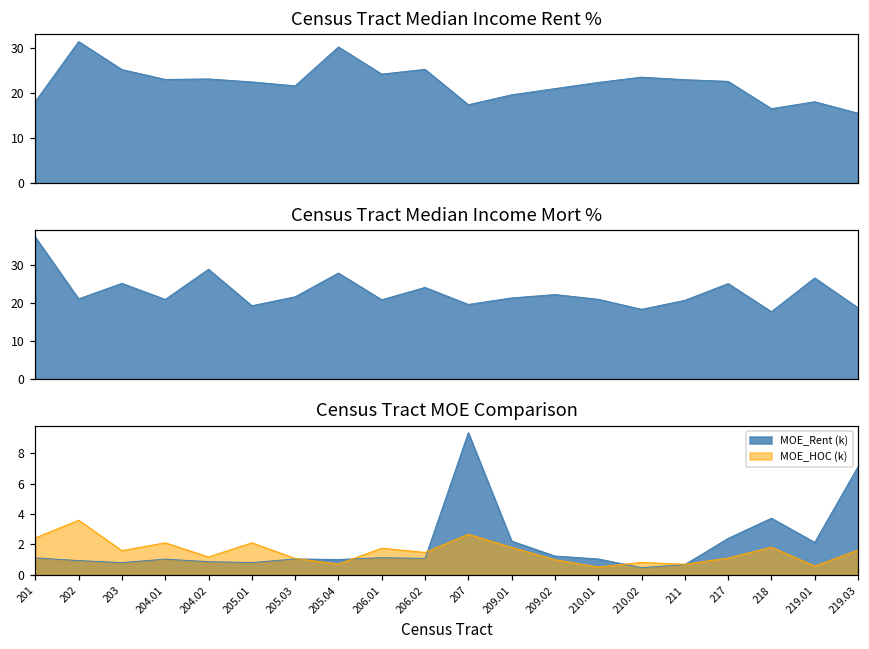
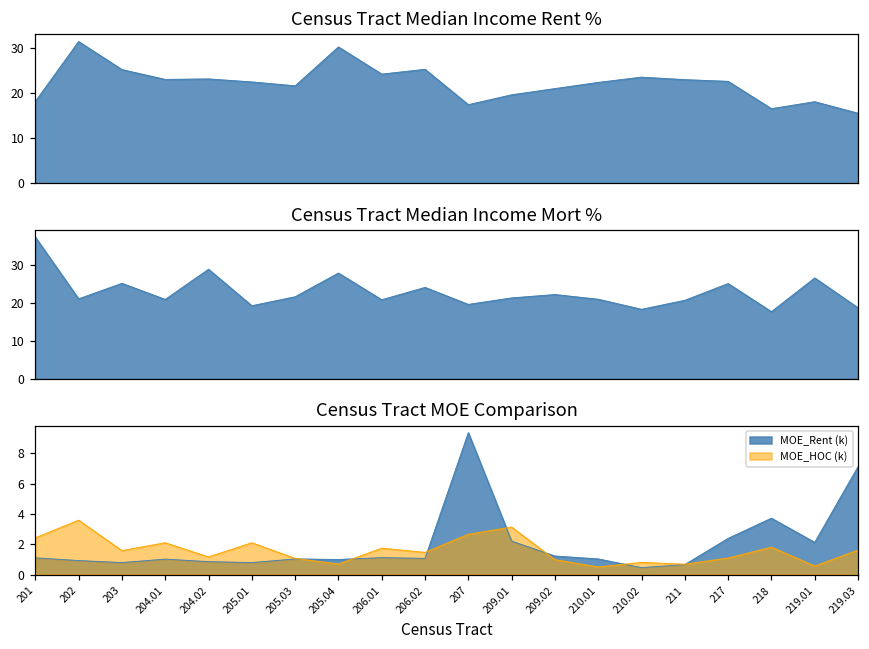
Census Tract MOE Comparison, MOE_HOC (k), 209.01: 1.8 -> 3.1
